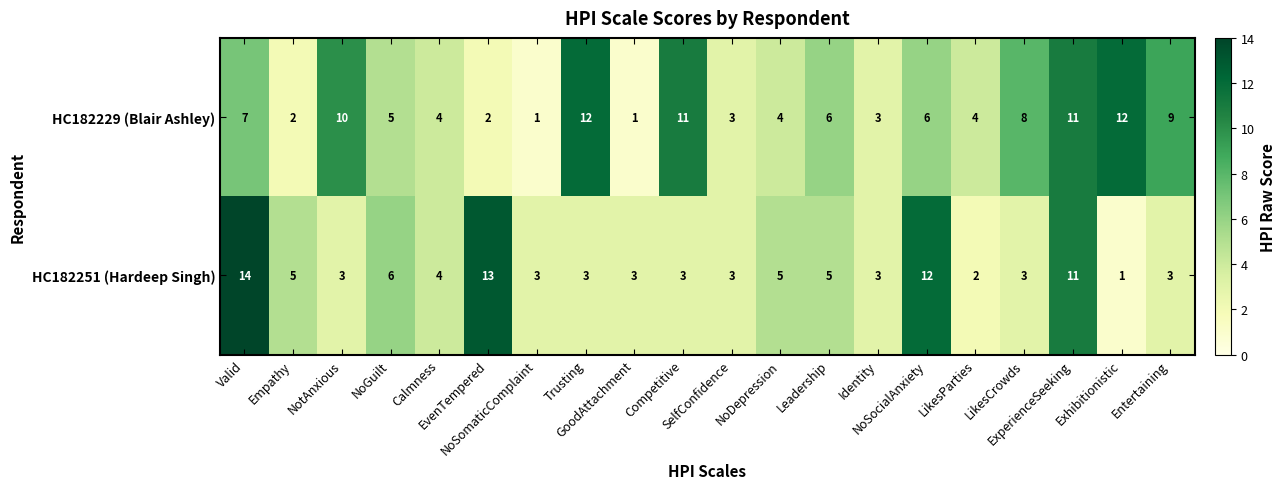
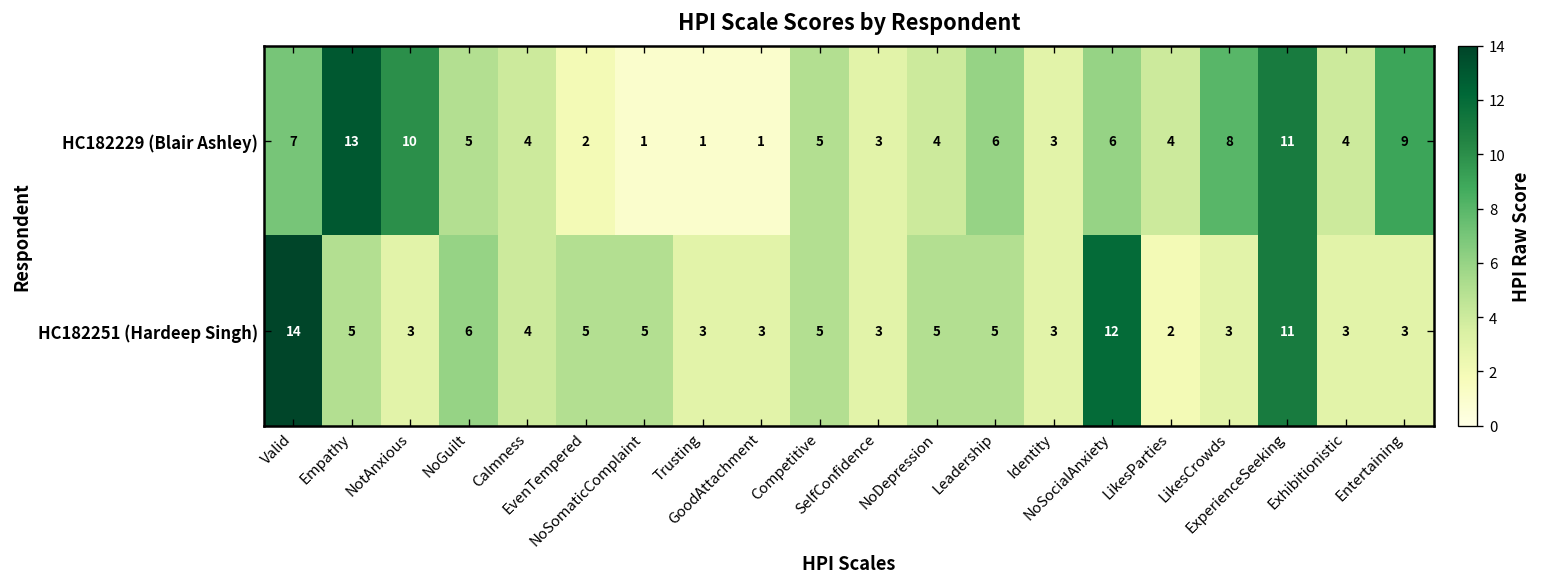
HC182229 (Blair Ashley), Empathy: 2 -> 13
HC182229 (Blair Ashley), Trusting: 12 -> 1
HC182229 (Blair Ashley), Competitive: 11 -> 5
HC182229 (Blair Ashley), Exhibitionistic: 12 -> 4
HC182251 (Hardeep Singh), EvenTempered: 13 -> 5
HC182251 (Hardeep Singh), NoSomaticComplaint: 3 -> 5
HC182251 (Hardeep Singh), Competitive: 3 -> 5
HC182251 (Hardeep Singh), Exhibitionistic: 1 -> 3
